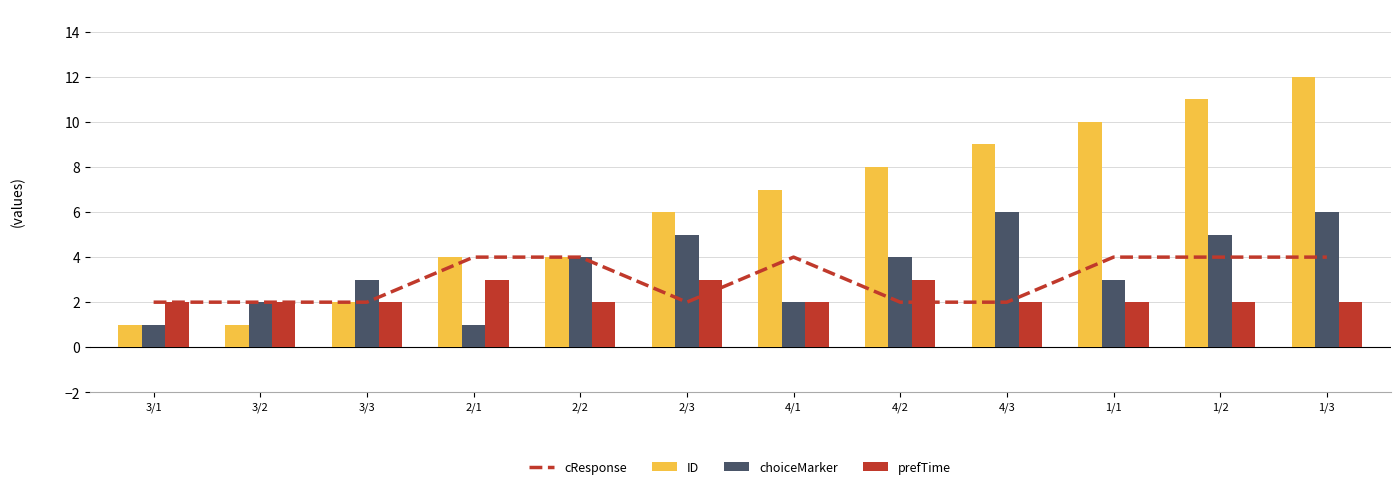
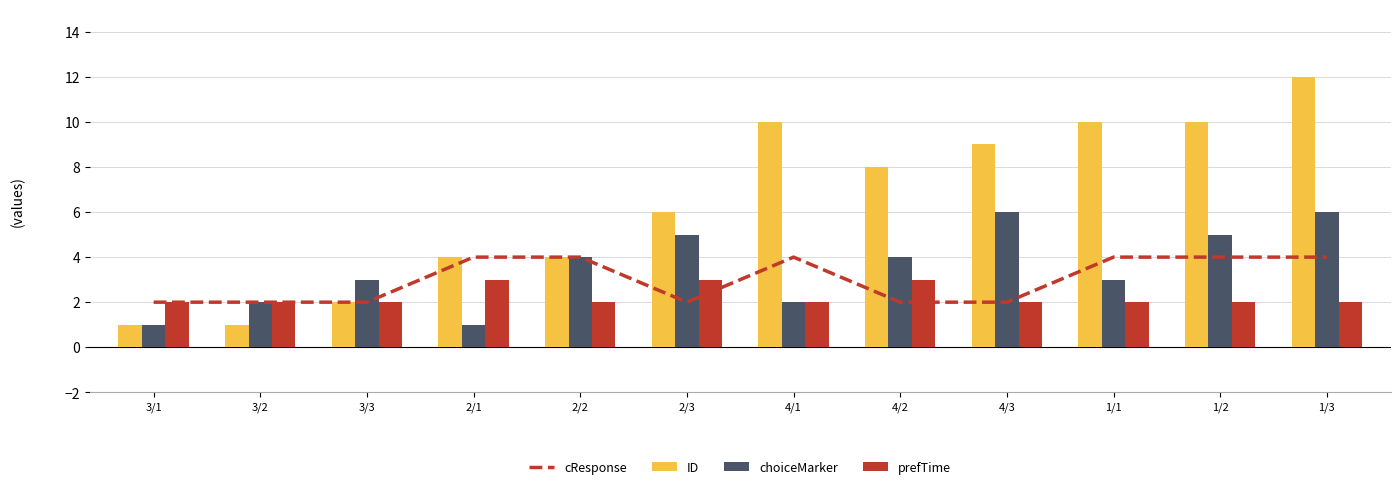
ID, 4/1: 7 -> 10
ID, 1/2: 11 -> 10
